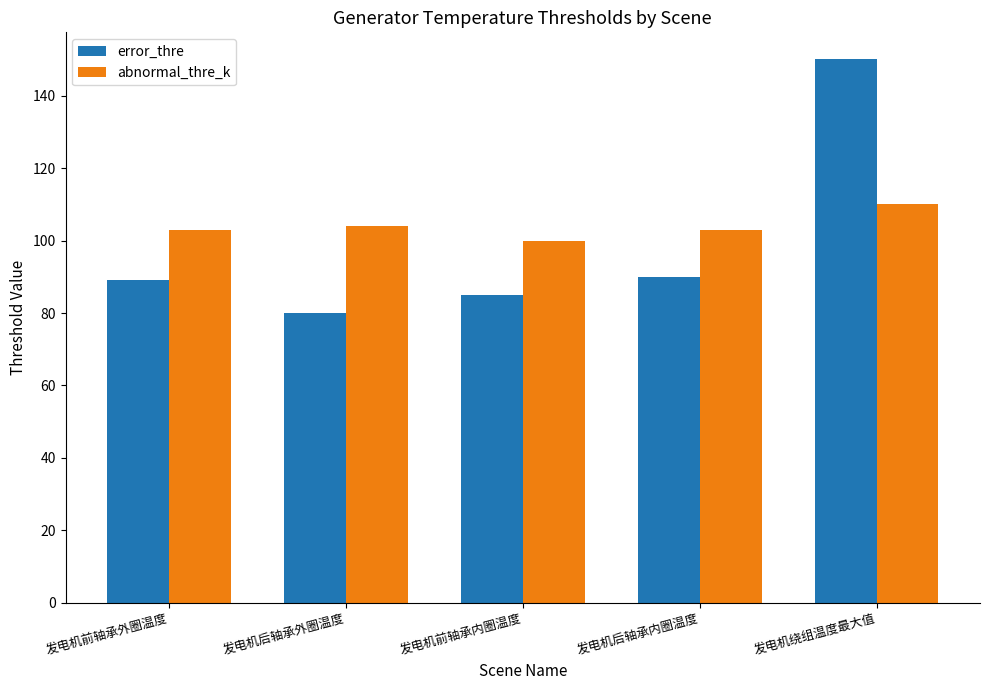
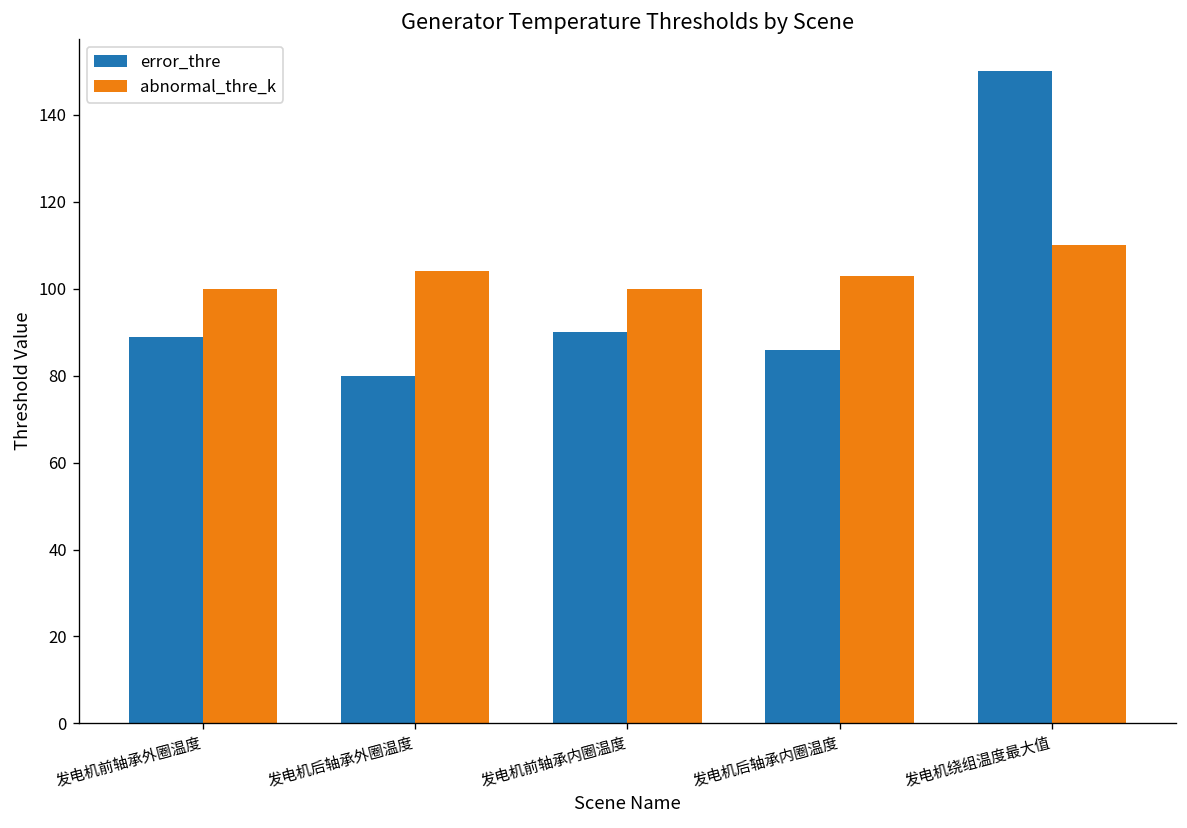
abnormal_thre_k, 发电机前轴承外圈温度: 103 -> 100
error_thre, 发电机前轴承内圈温度: 85 -> 90
error_thre, 发电机后轴承内圈温度: 90 -> 86
